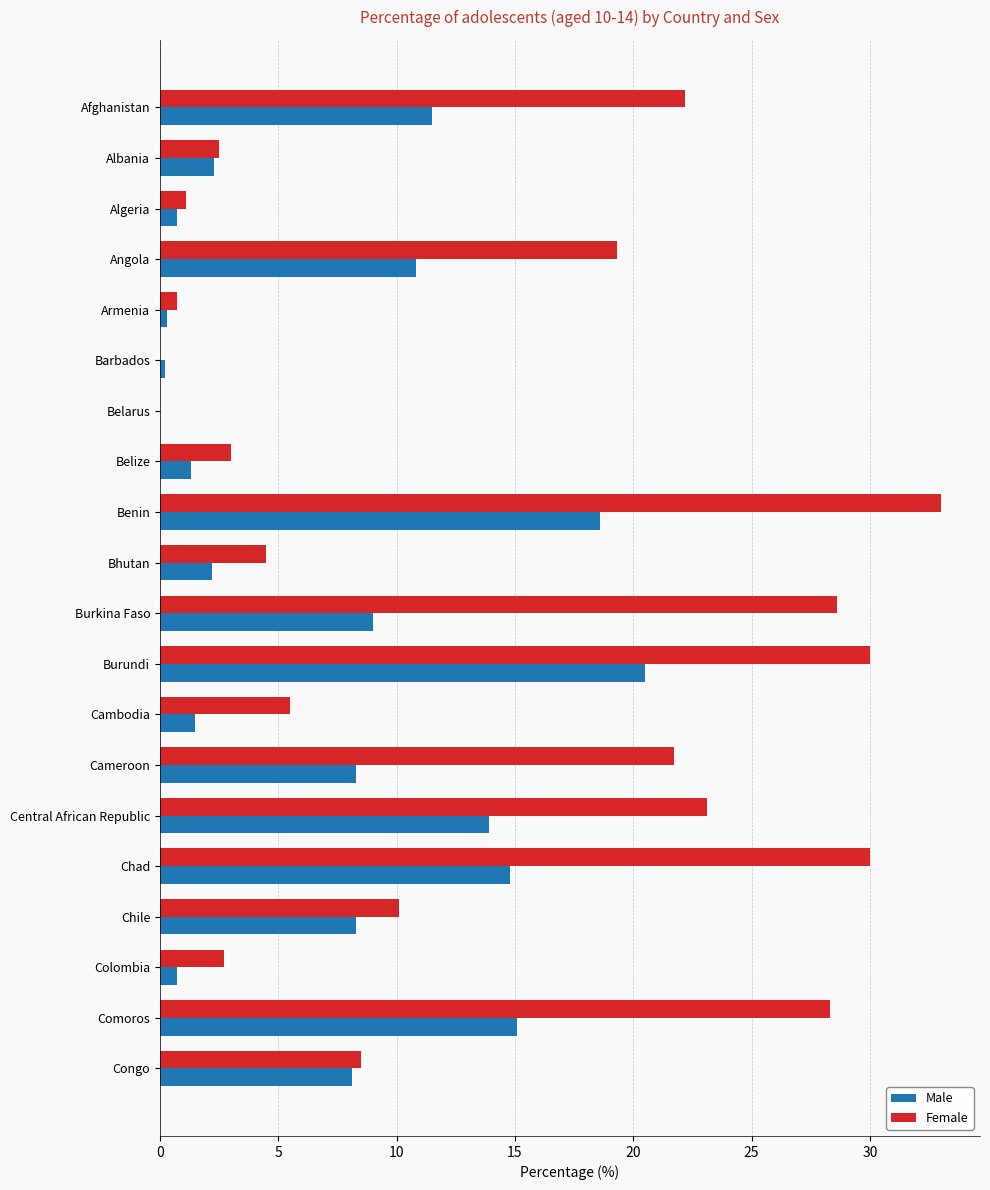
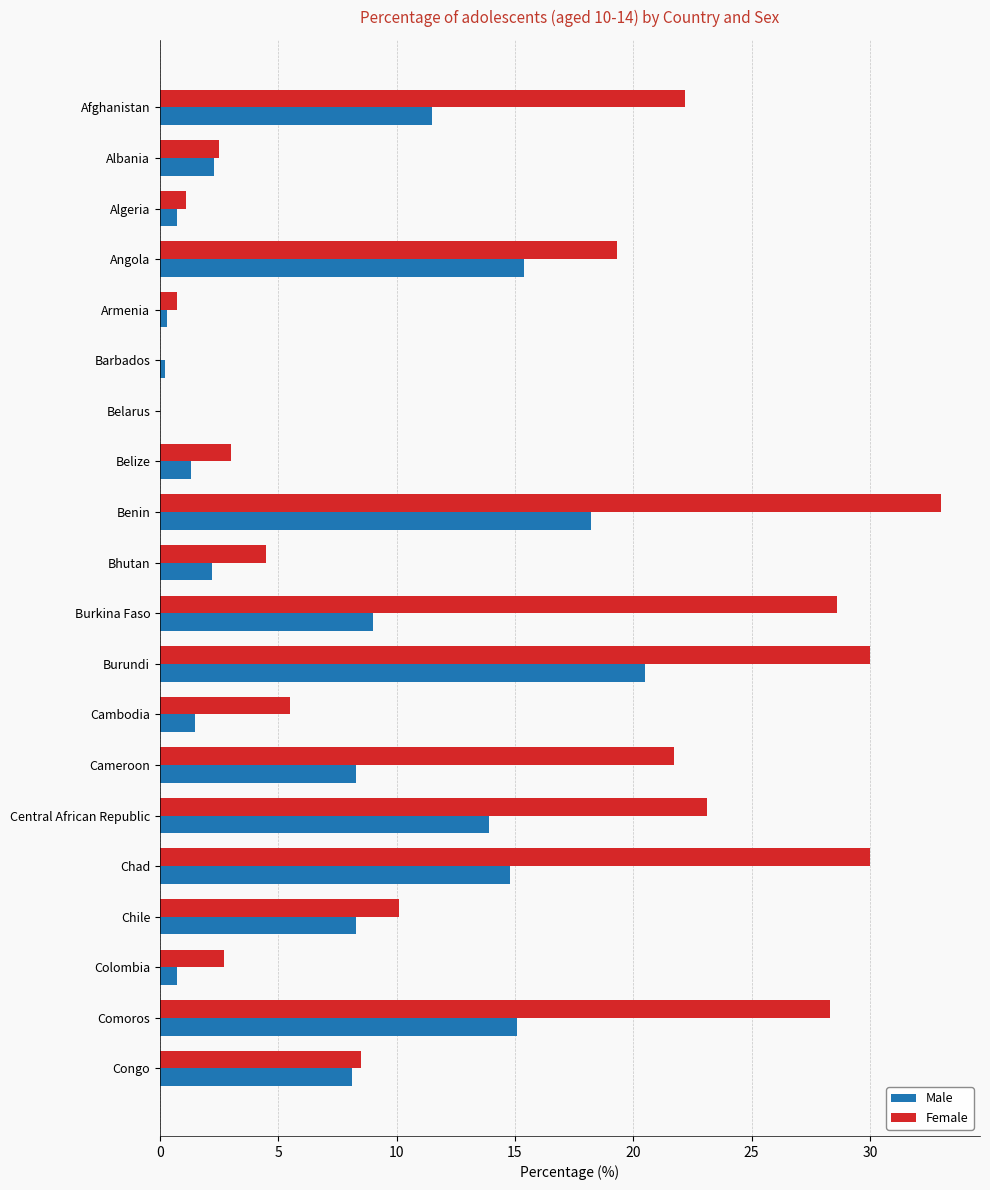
Male, Angola: 10.8 -> 15.4
Male, Benin: 18.6 -> 18.2
